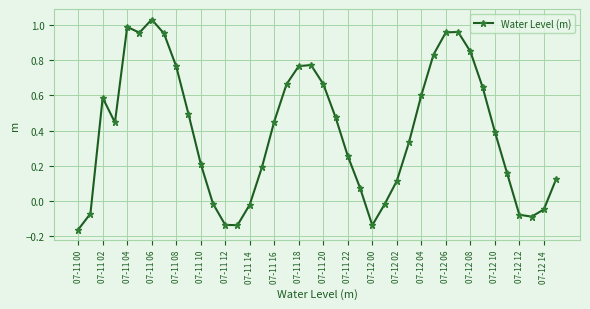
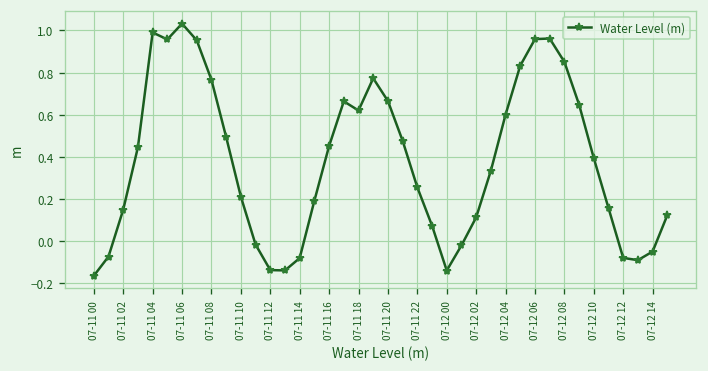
07-11 02: 0.59 -> 0.15
07-11 14: -0.02 -> -0.08
07-11 18: 0.77 -> 0.62
